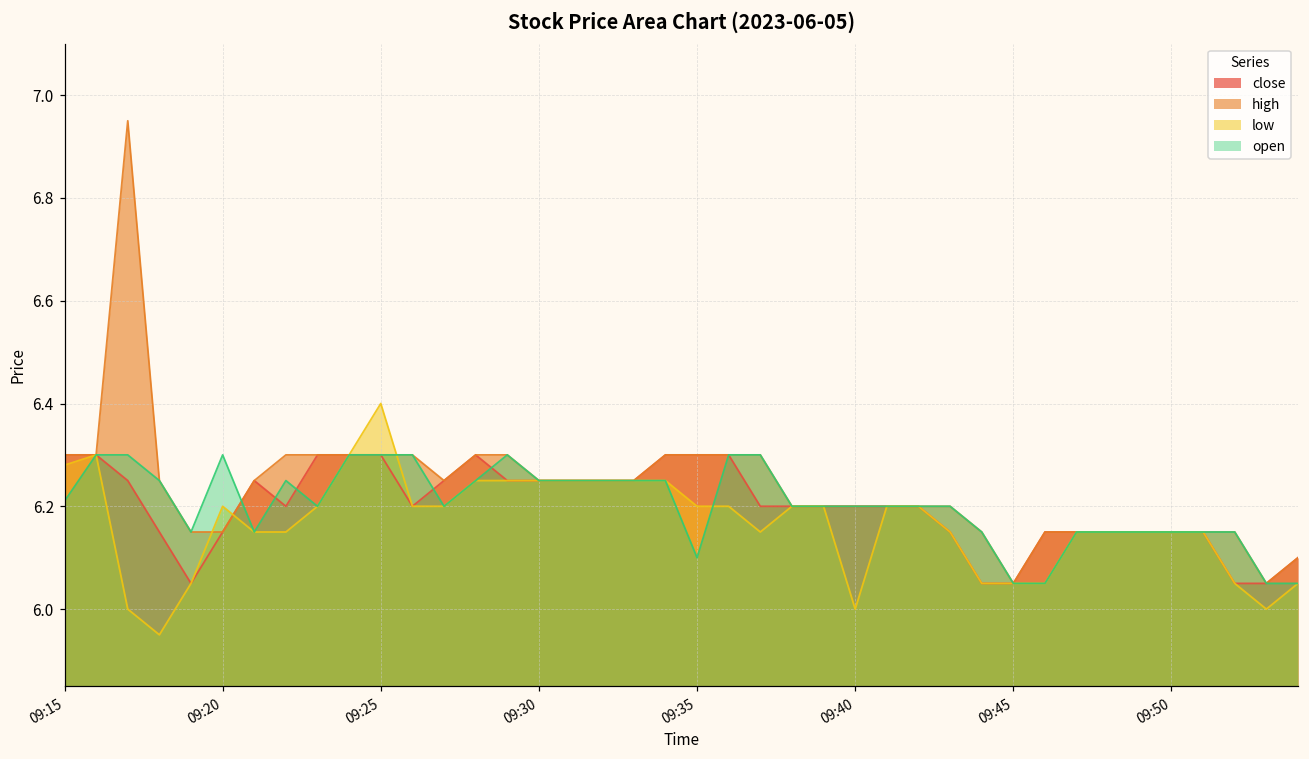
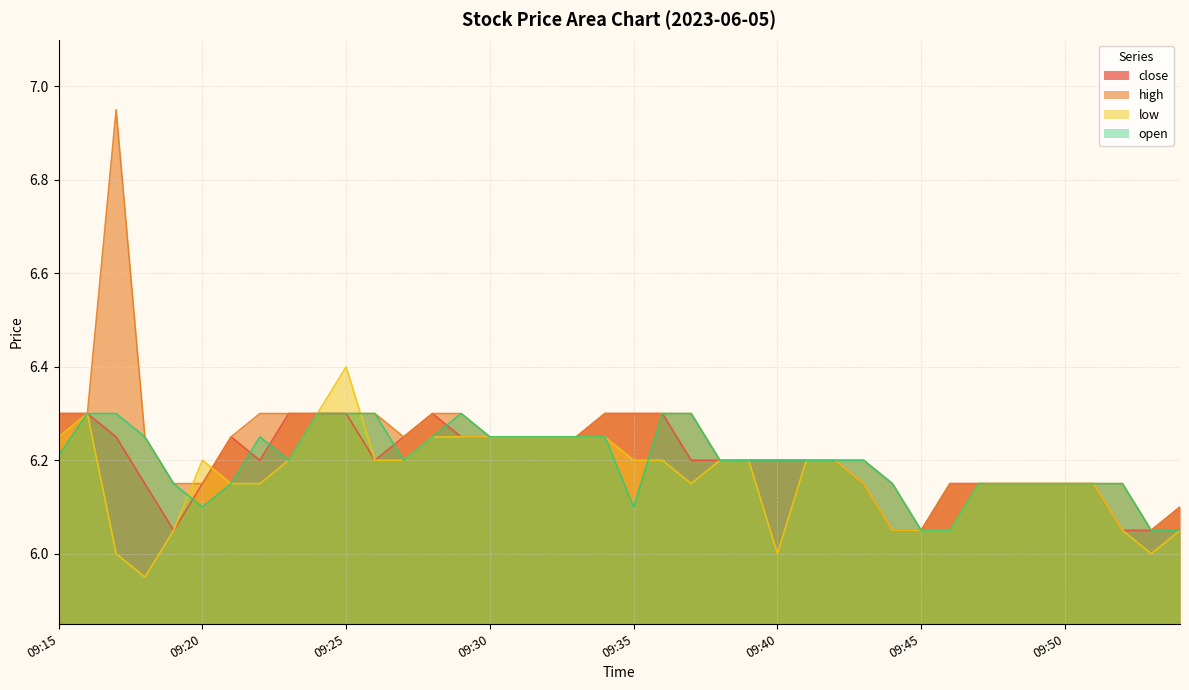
low, 09:15: 6.28 -> 6.25
open, 09:20: 6.3 -> 6.1
